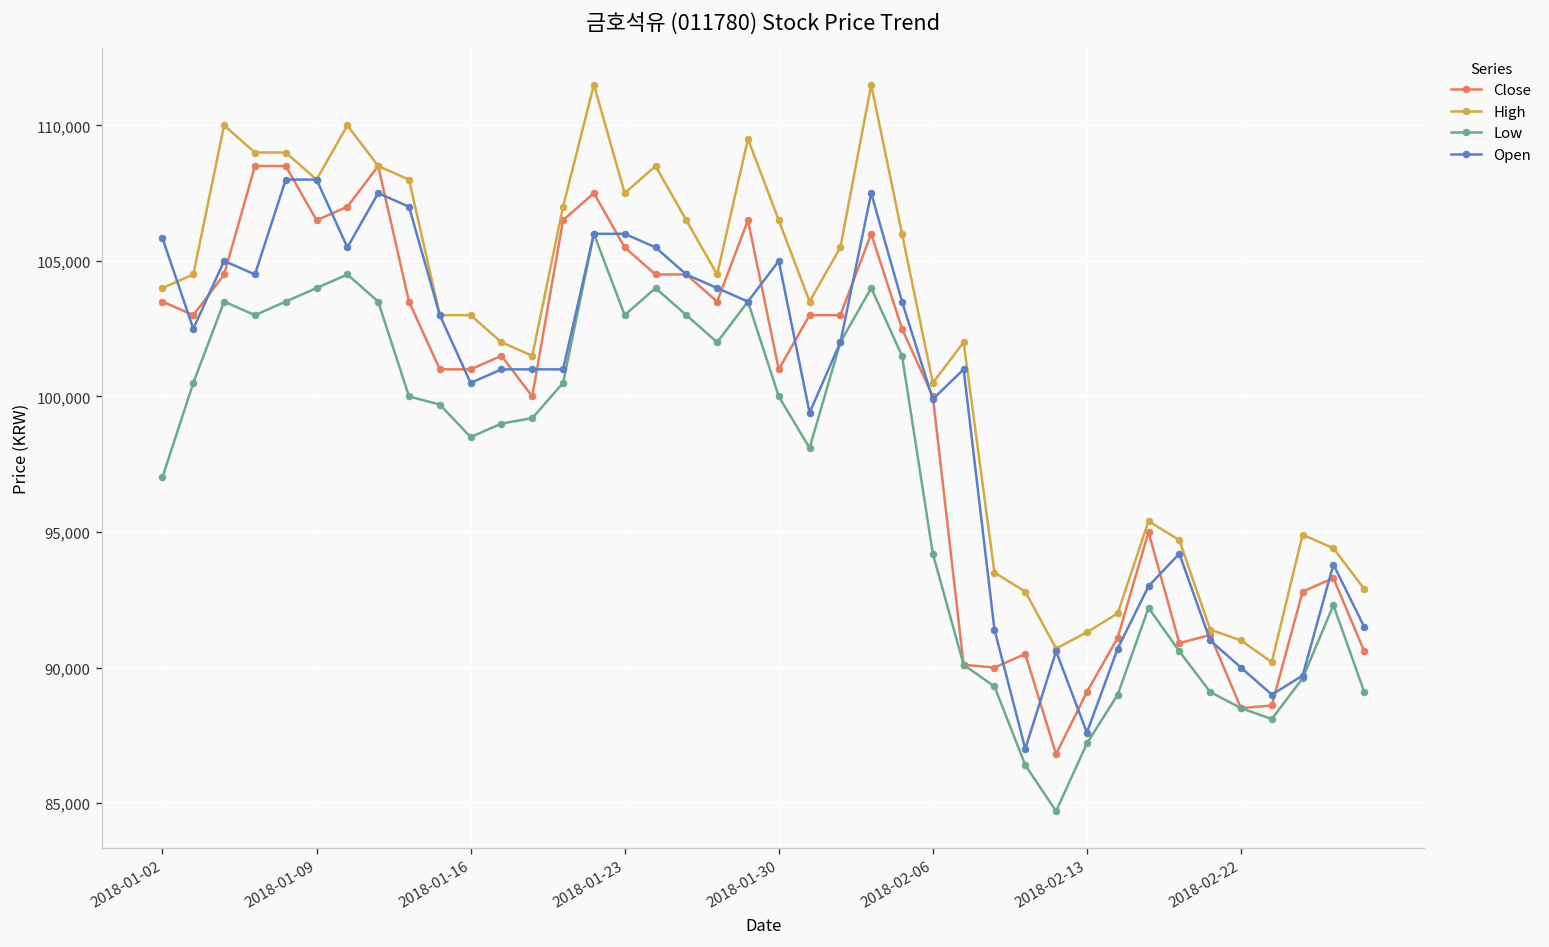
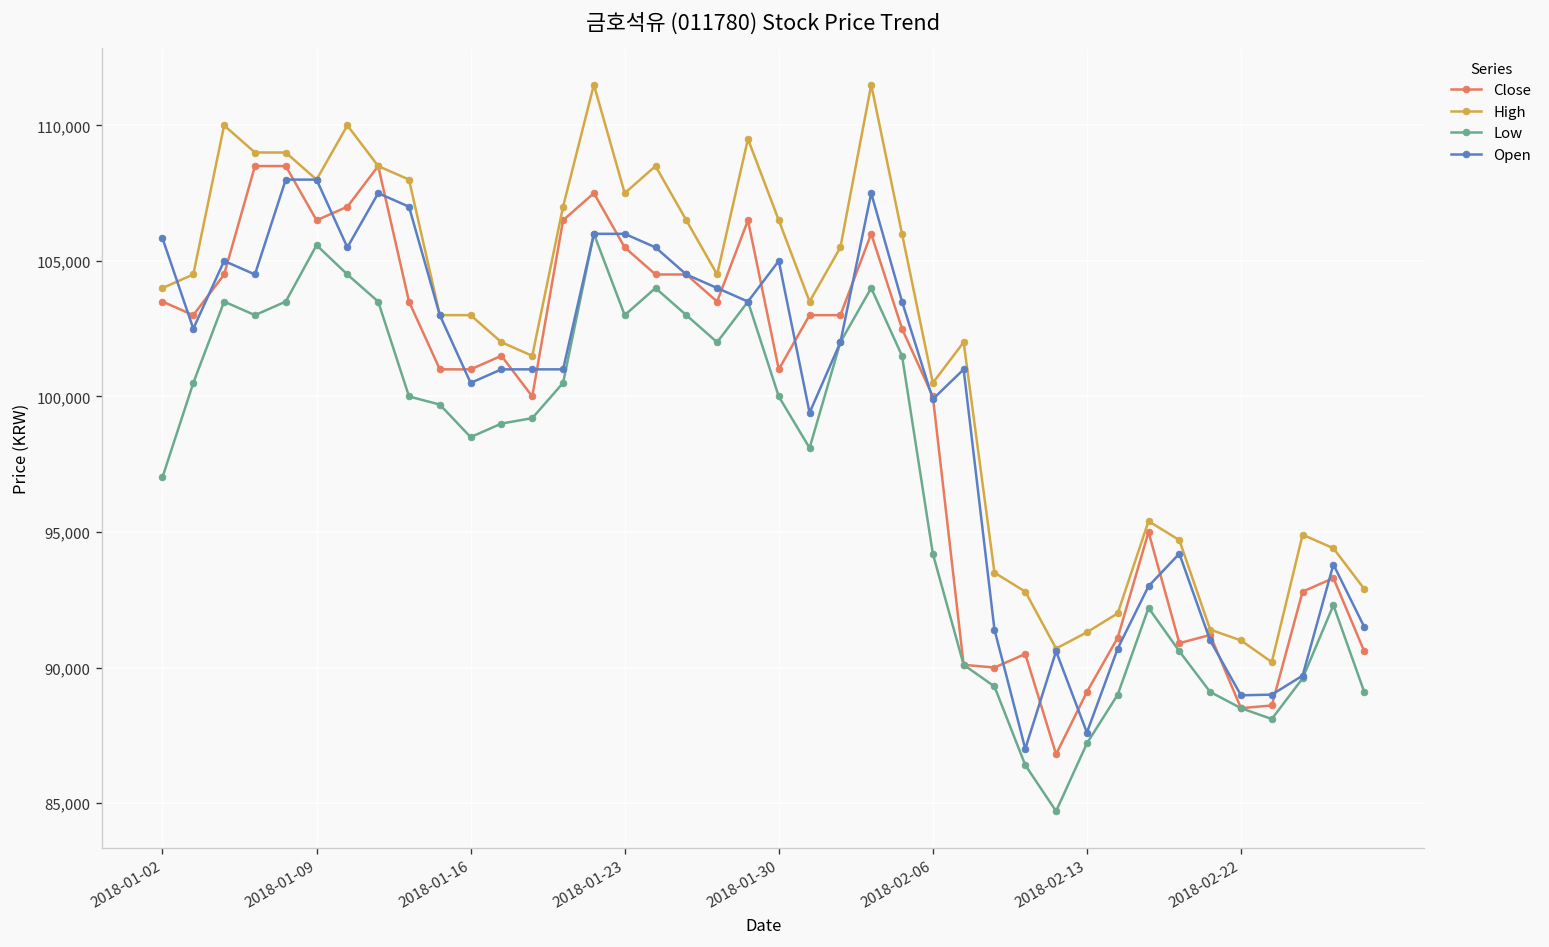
Low, 2018-01-09: 104,000 -> 105,600
Open, 2018-02-22: 90,000 -> 89,000
